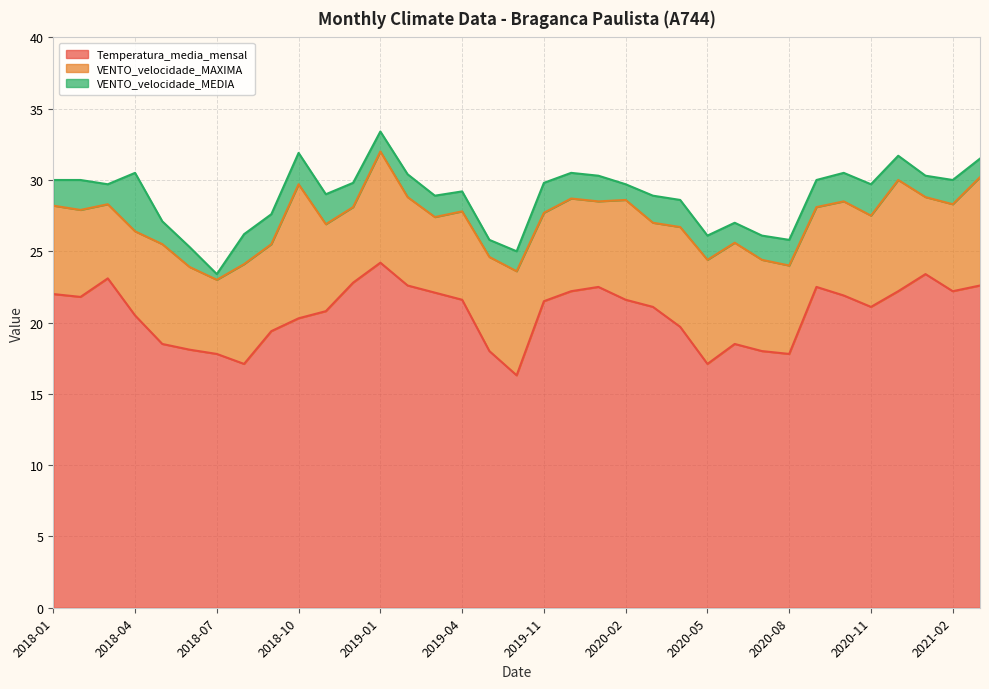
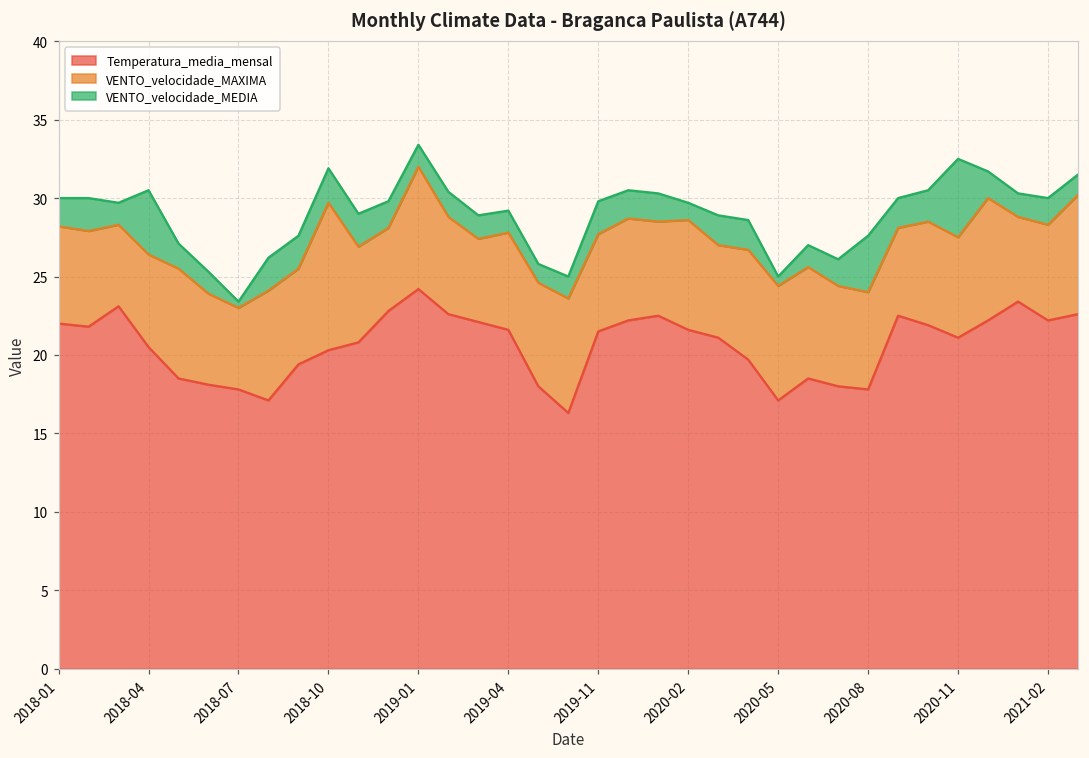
VENTO_velocidade_MEDIA, 2020-05: 1.7 -> 0.6
VENTO_velocidade_MEDIA, 2020-08: 1.8 -> 3.6
VENTO_velocidade_MEDIA, 2020-11: 2.2 -> 5.0
